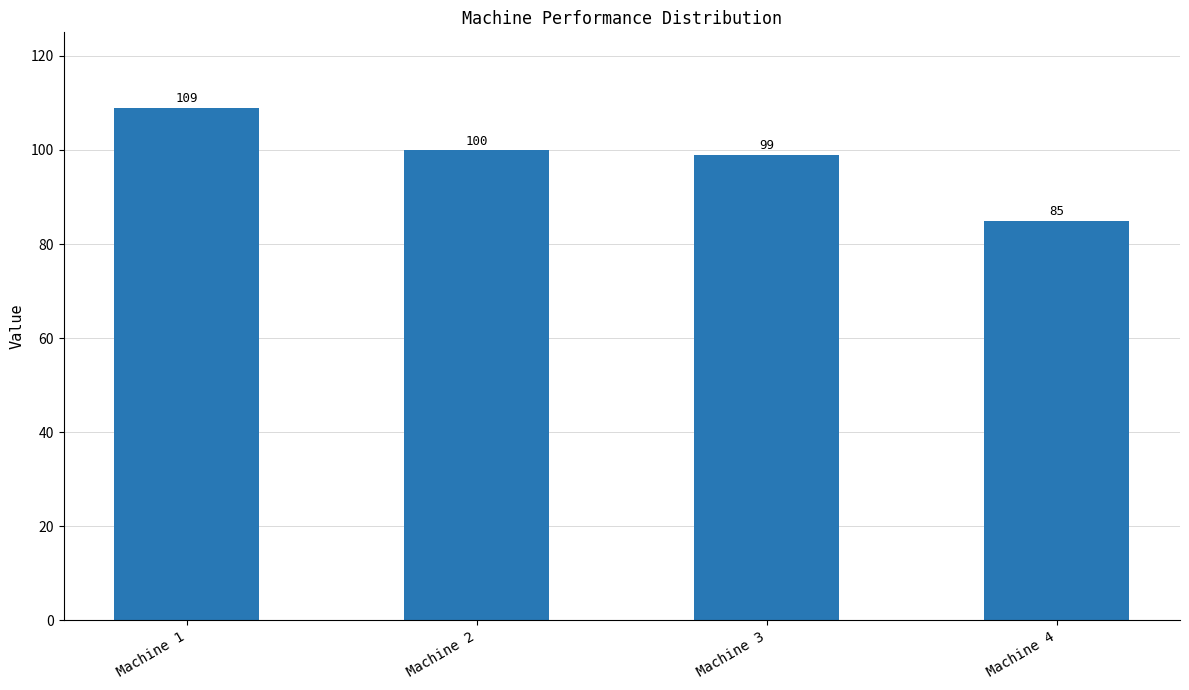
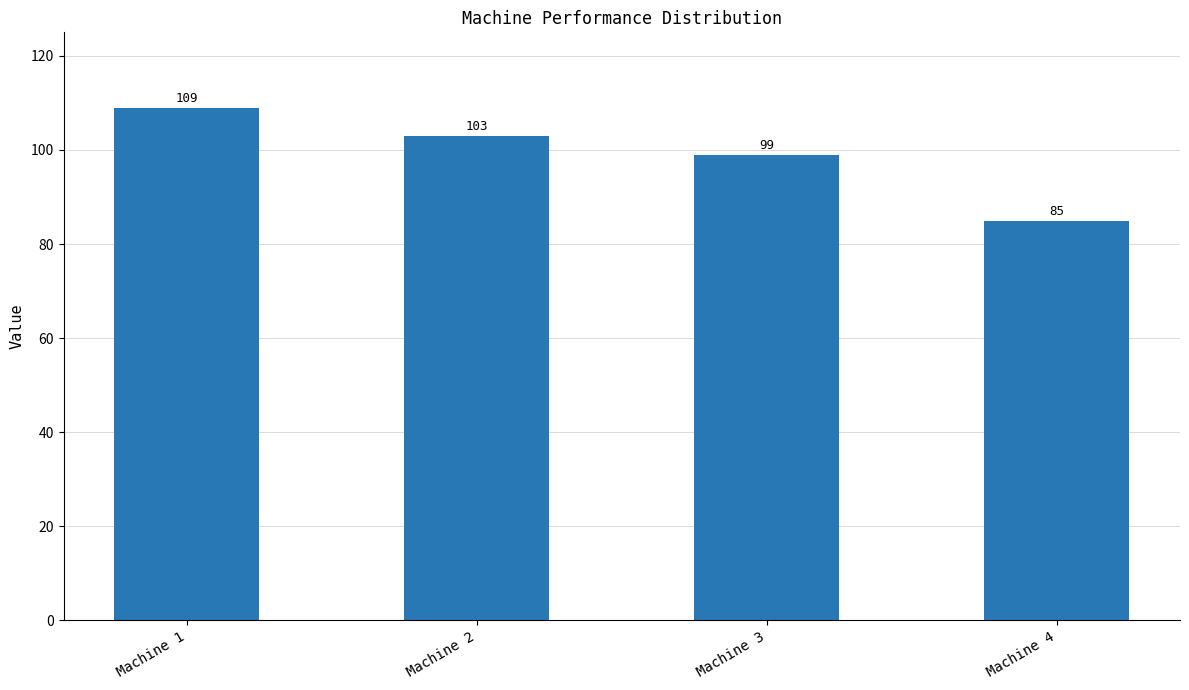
Machine 2: 100 -> 103
